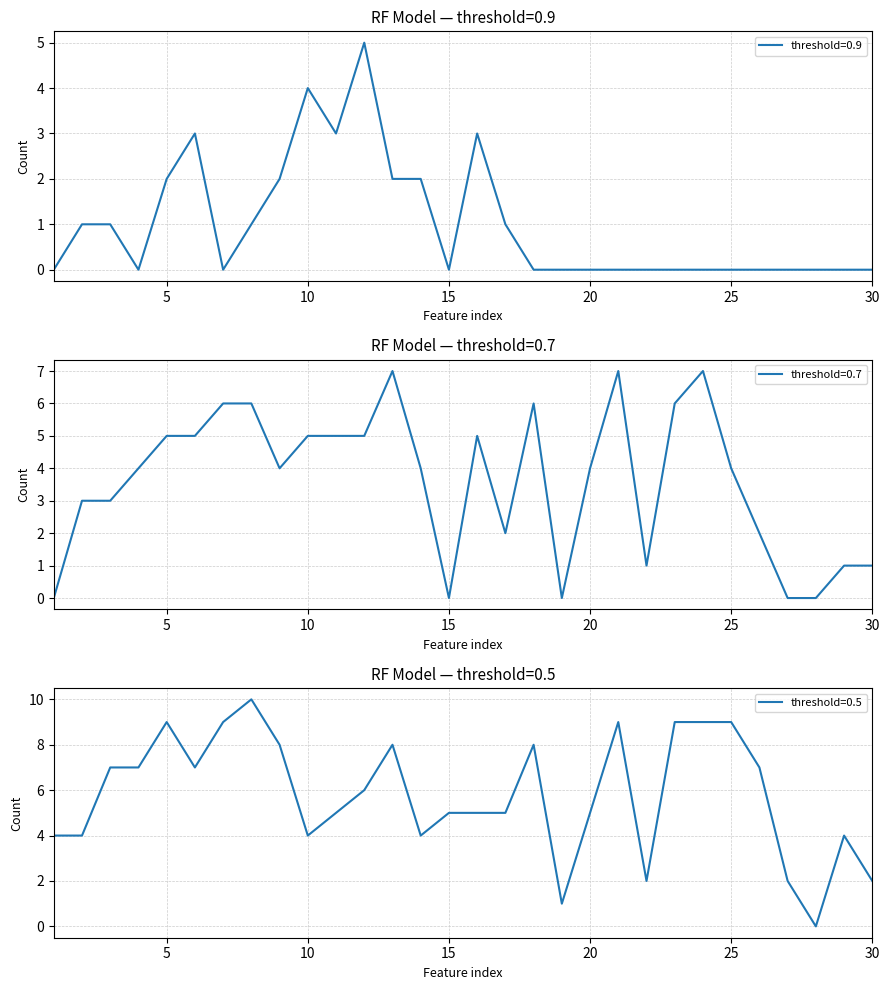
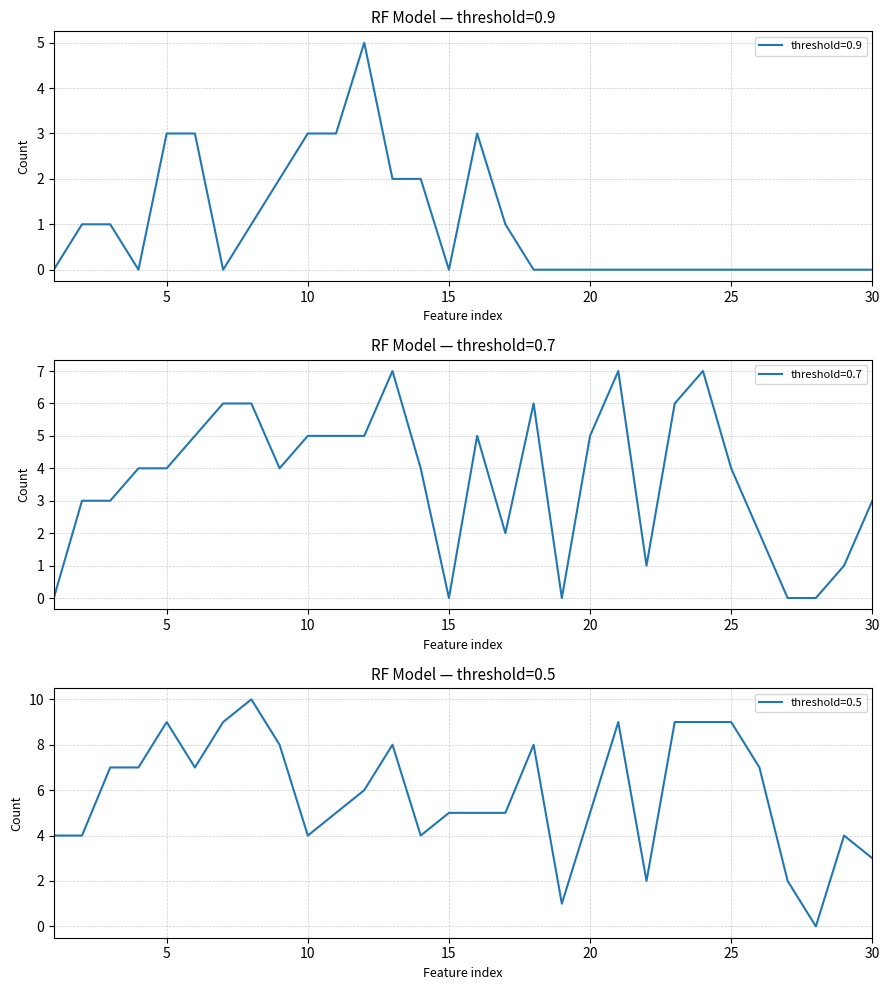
RF Model — threshold=0.9, 5: 2 -> 3
RF Model — threshold=0.9, 10: 4 -> 3
RF Model — threshold=0.7, 5: 5 -> 4
RF Model — threshold=0.7, 20: 4 -> 5
RF Model — threshold=0.7, 30: 1 -> 3
RF Model — threshold=0.5, 30: 2 -> 3
